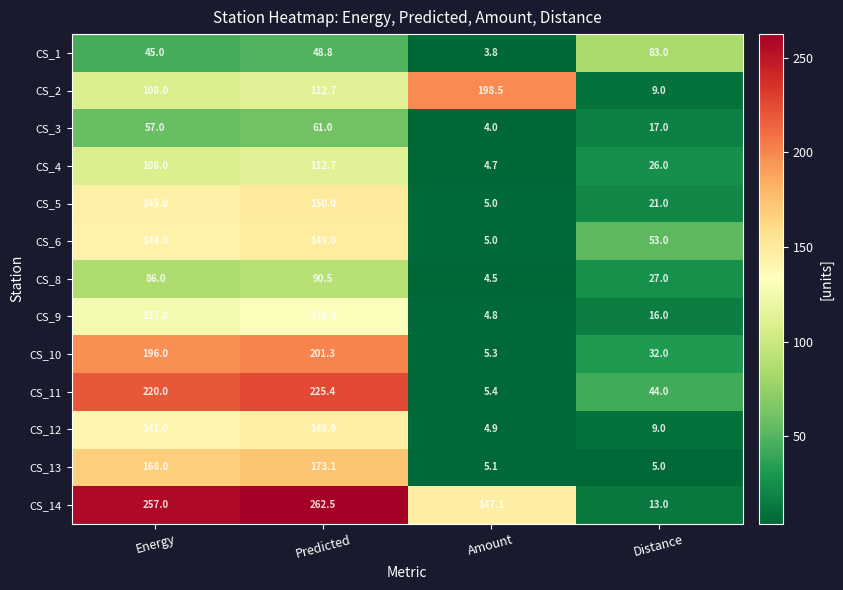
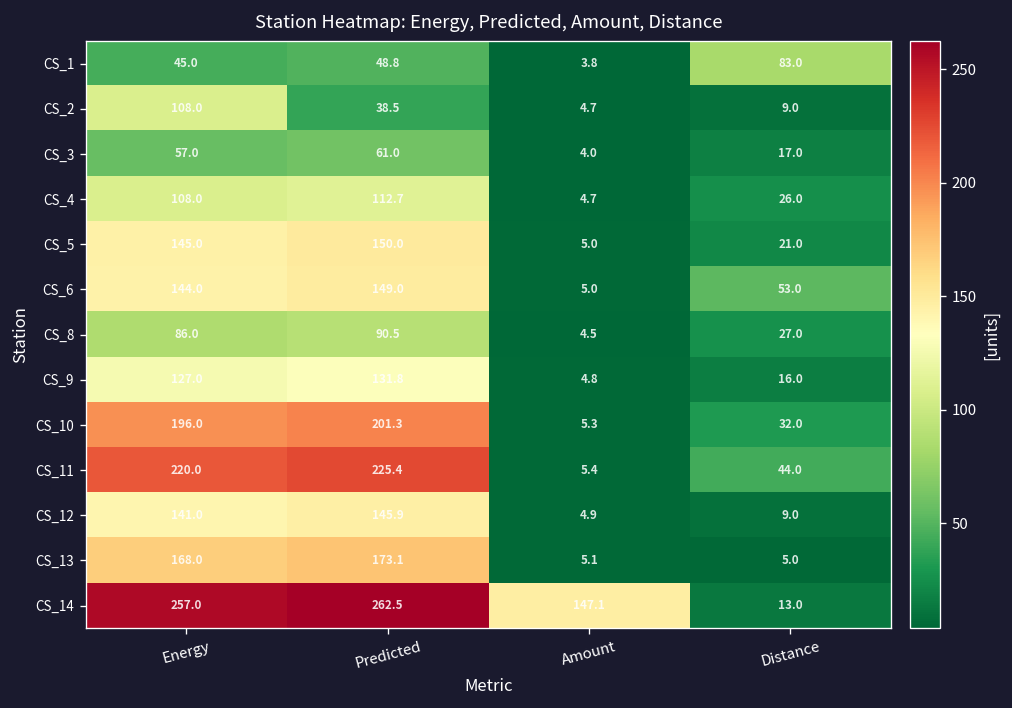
CS_2, Predicted: 112.7 -> 38.5
CS_2, Amount: 198.5 -> 4.7
